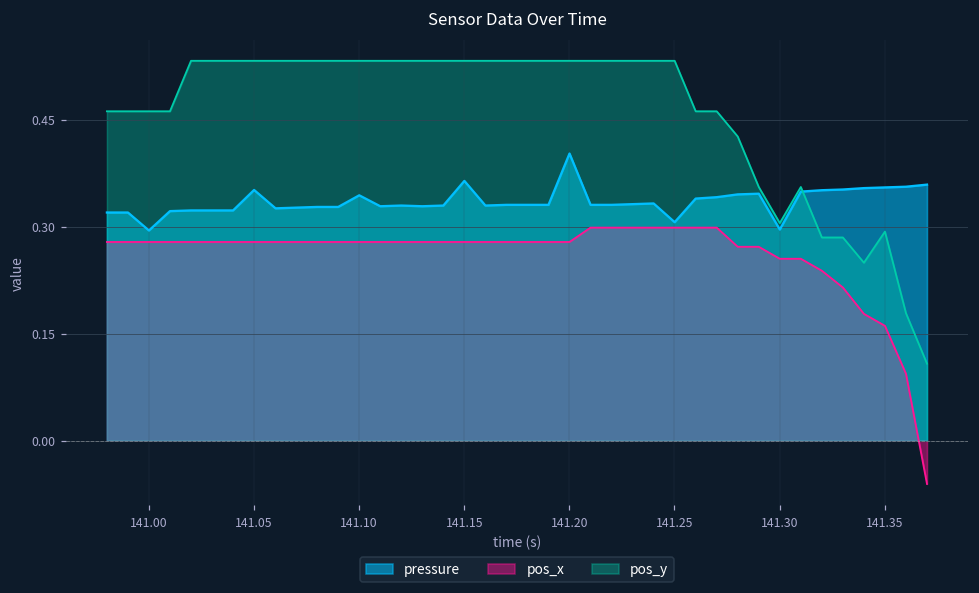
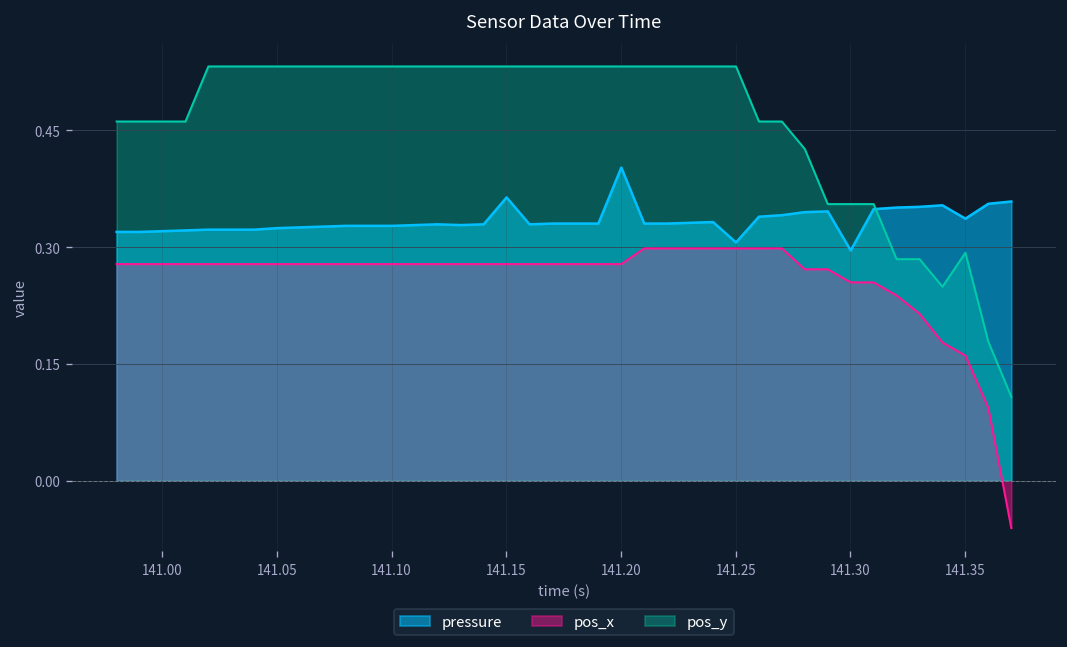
pressure, 141.00: 0.29 -> 0.32
pressure, 141.05: 0.35 -> 0.32
pressure, 141.10: 0.34 -> 0.33
pos_y, 141.30: 0.30 -> 0.36
pressure, 141.35: 0.35 -> 0.34
